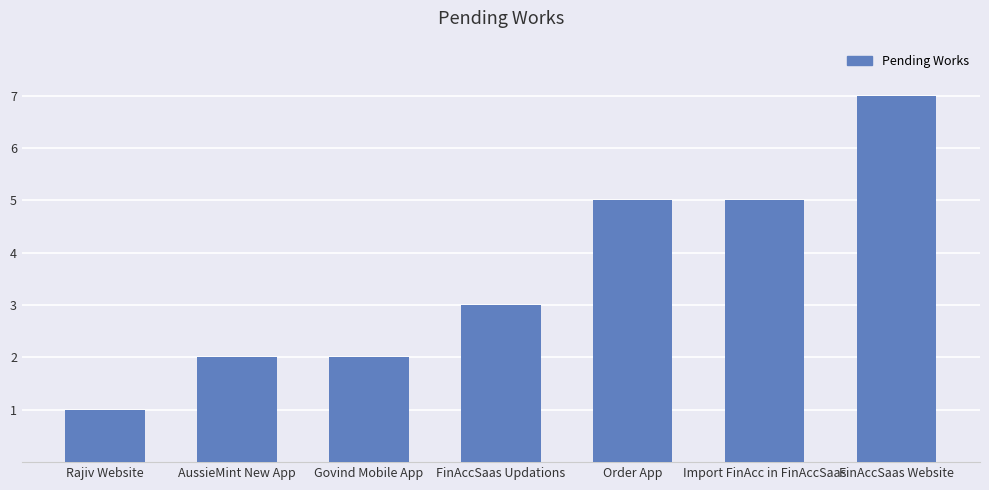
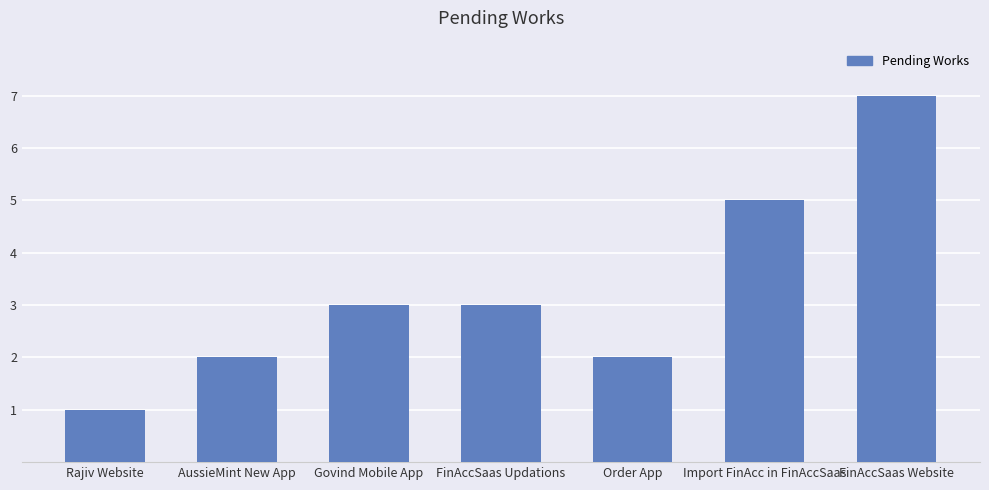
Govind Mobile App: 2 -> 3
Order App: 5 -> 2
